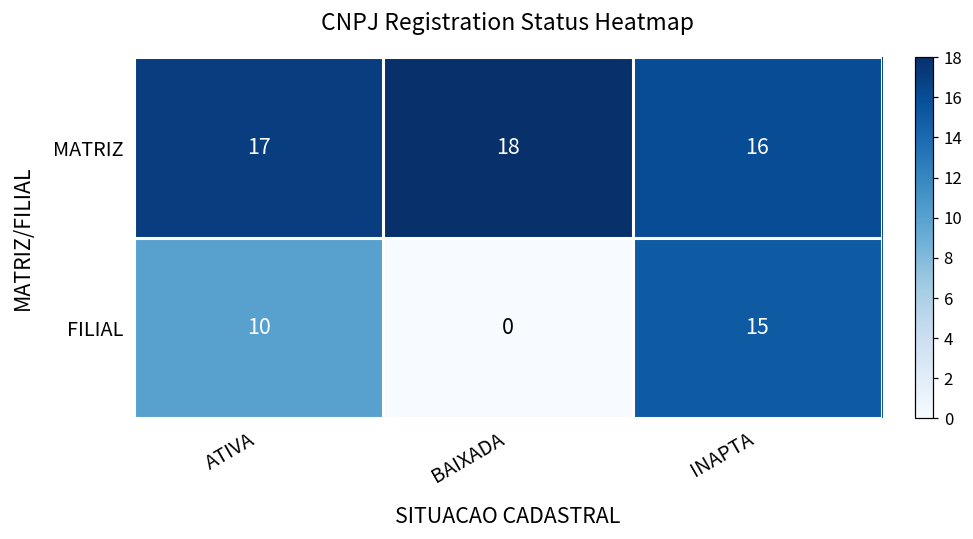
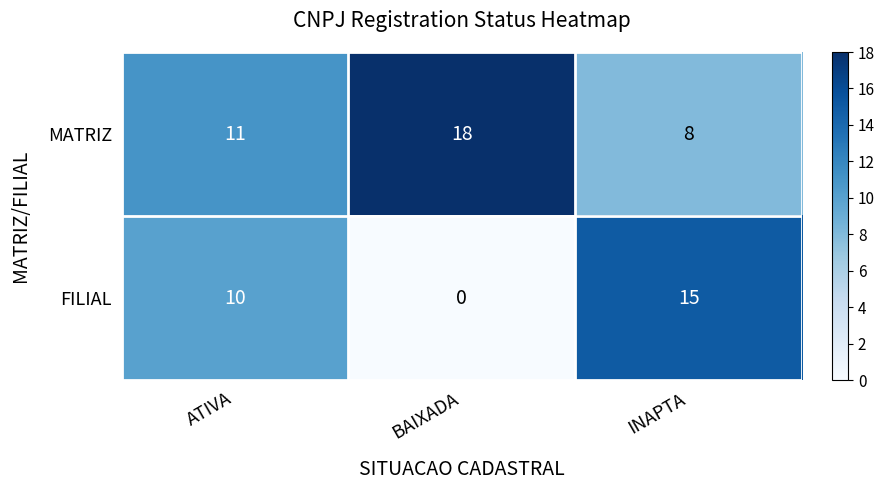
MATRIZ, ATIVA: 17 -> 11
MATRIZ, INAPTA: 16 -> 8
